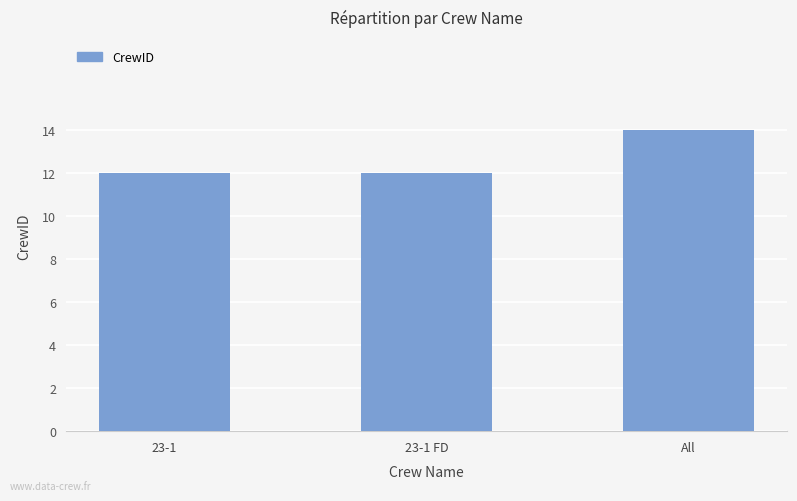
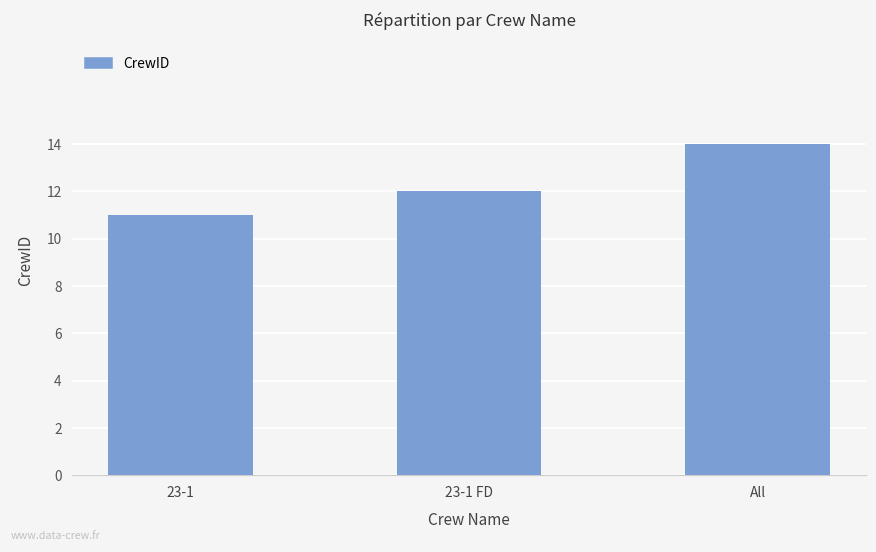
23-1: 12 -> 11
